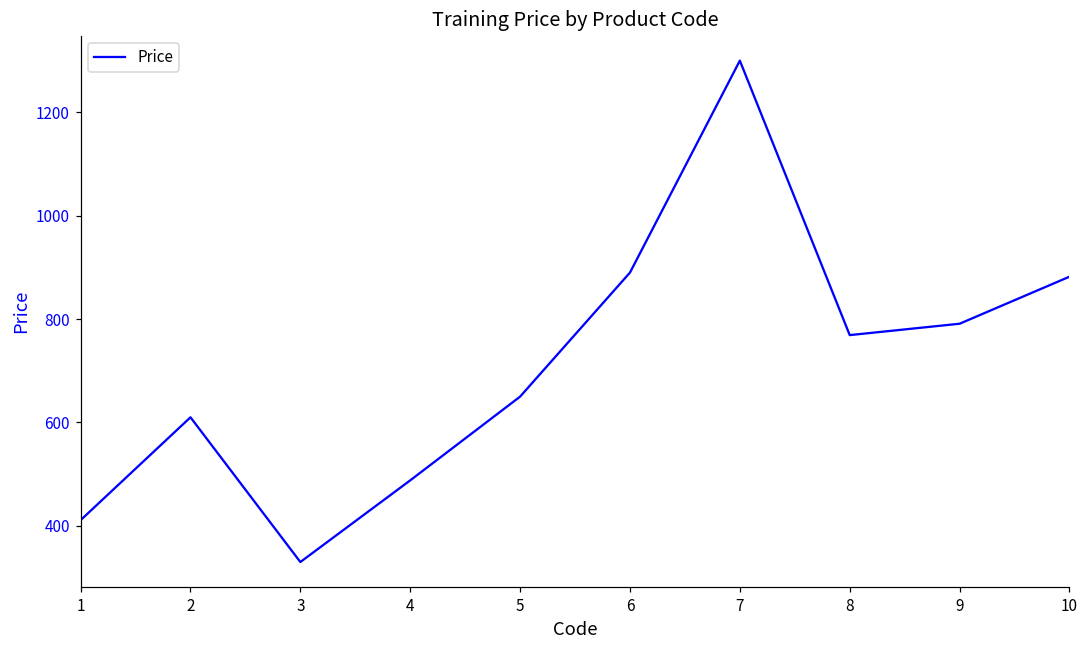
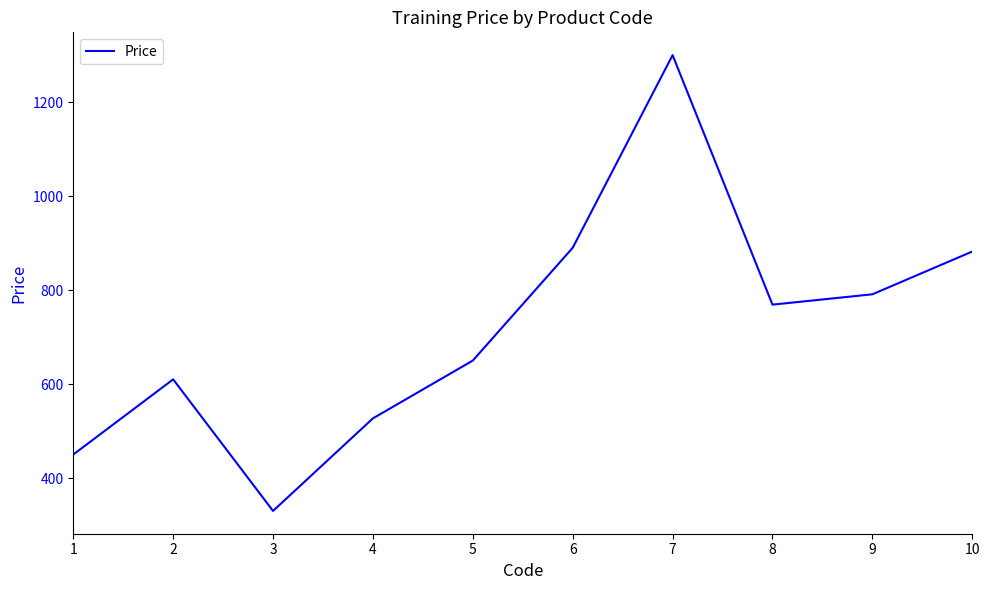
1: 410 -> 450
4: 490 -> 530
